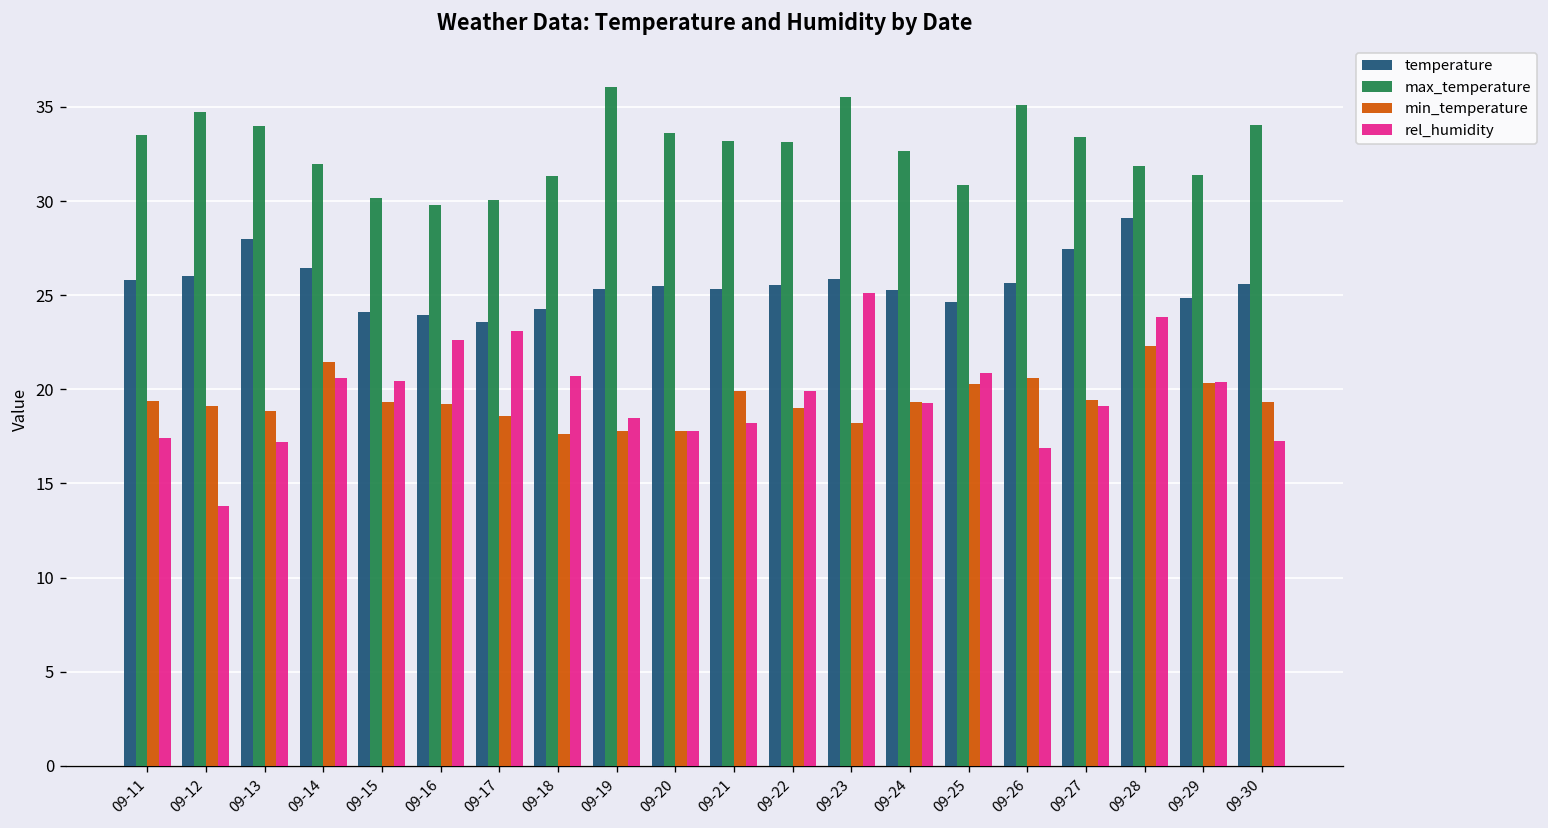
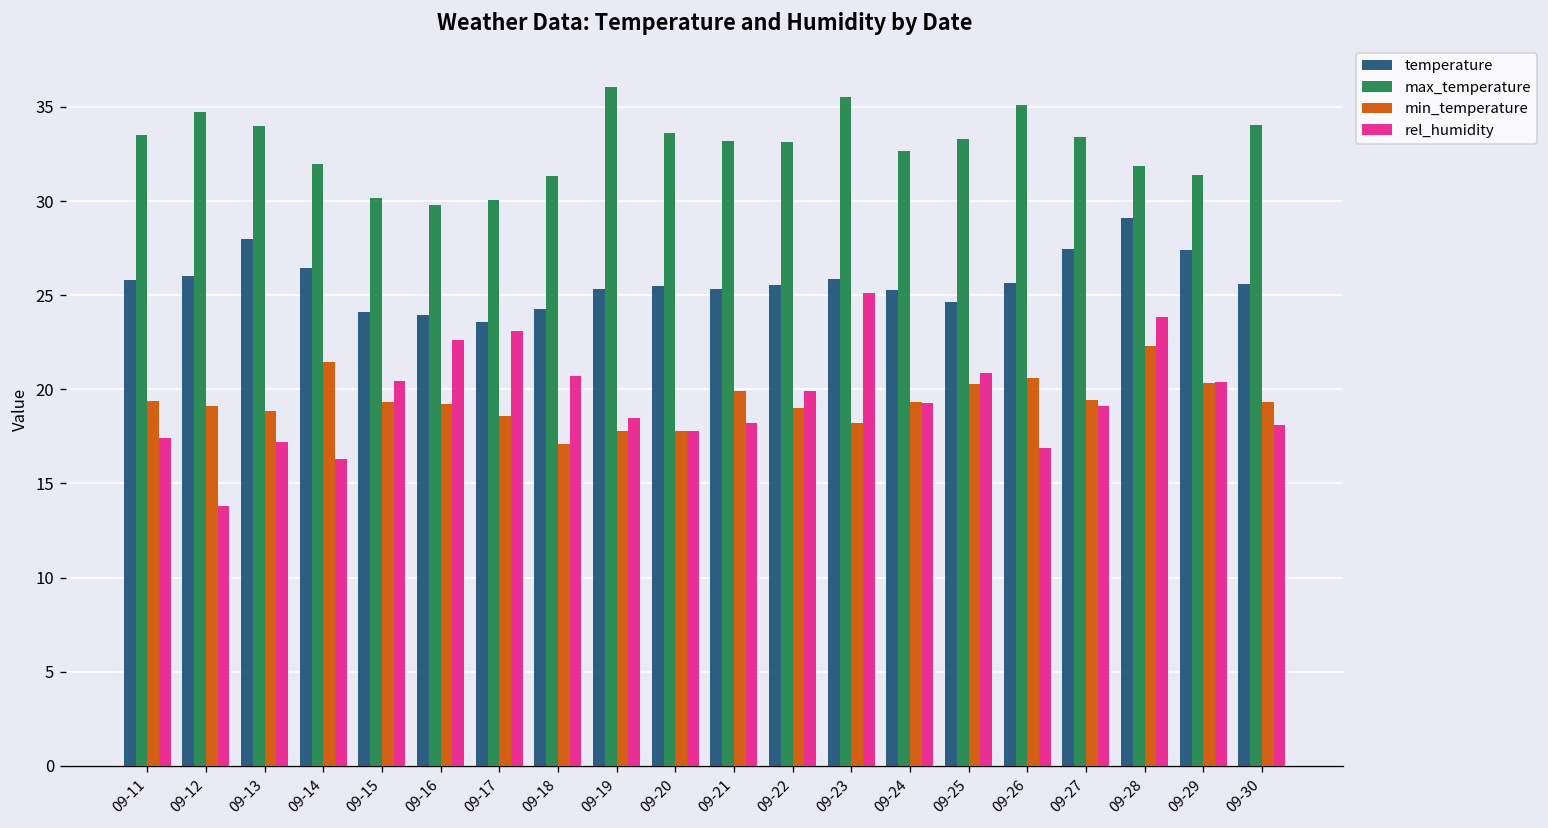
rel_humidity, 09-14: 20.6 -> 16.3
min_temperature, 09-18: 17.6 -> 17.1
max_temperature, 09-25: 30.9 -> 33.3
temperature, 09-29: 24.9 -> 27.4
rel_humidity, 09-30: 17.3 -> 18.1
